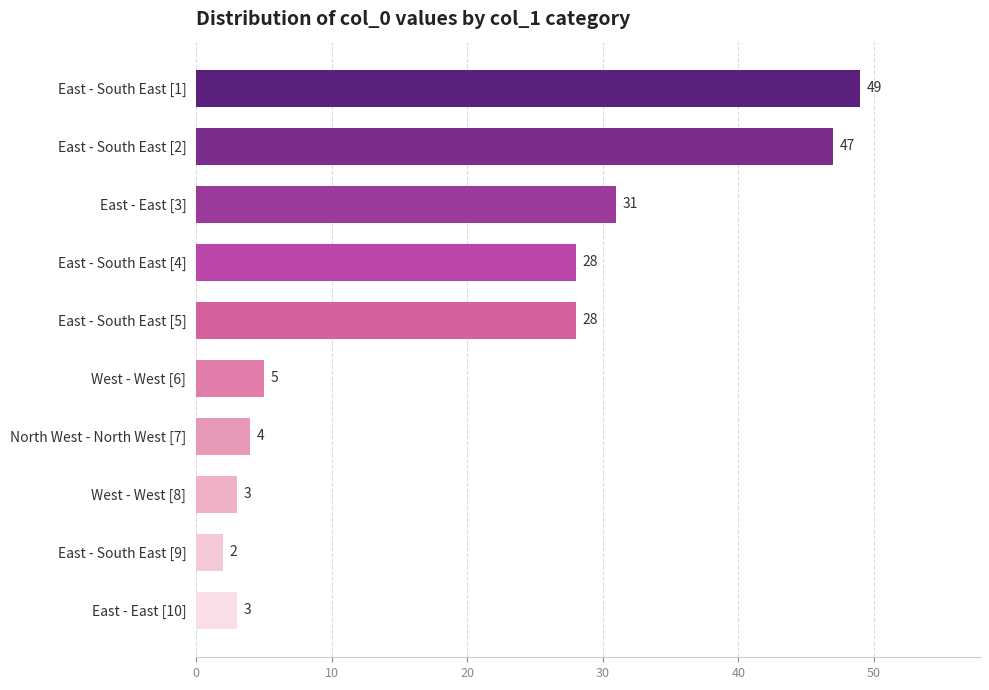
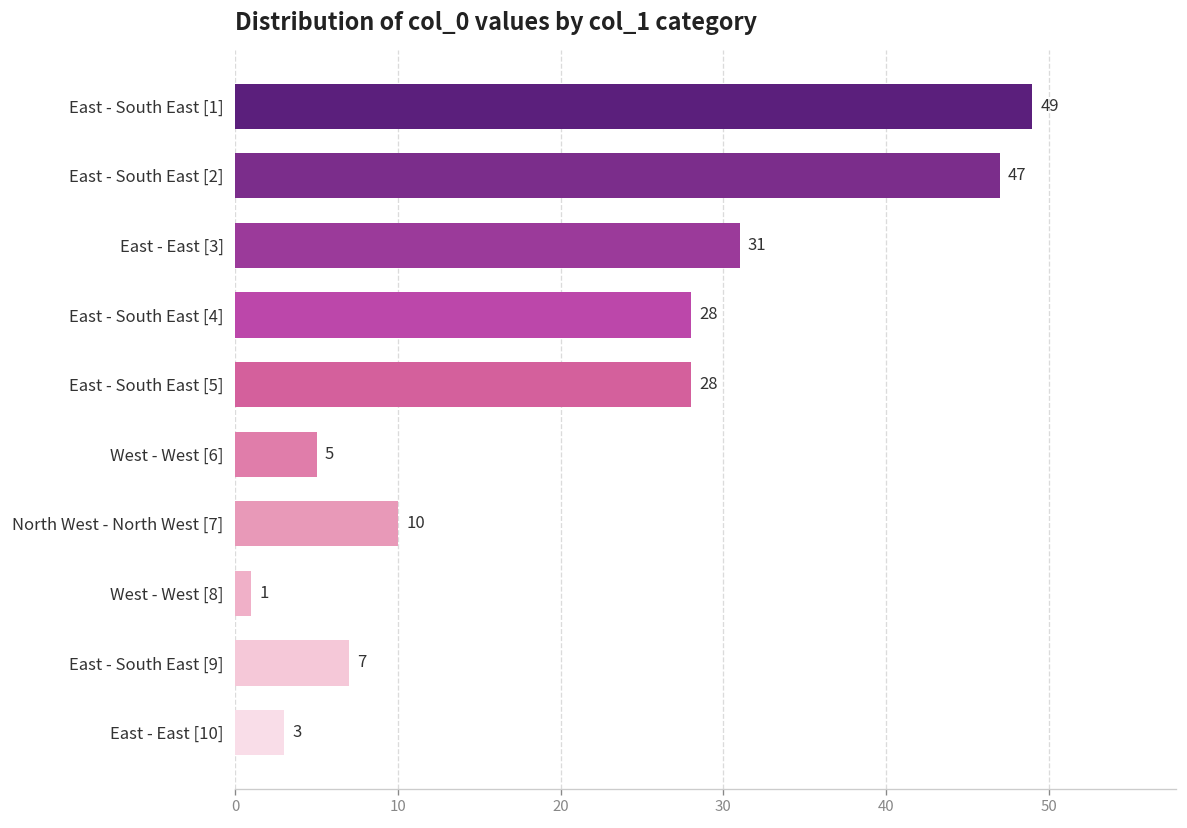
North West - North West [7]: 4 -> 10
West - West [8]: 3 -> 1
East - South East [9]: 2 -> 7
